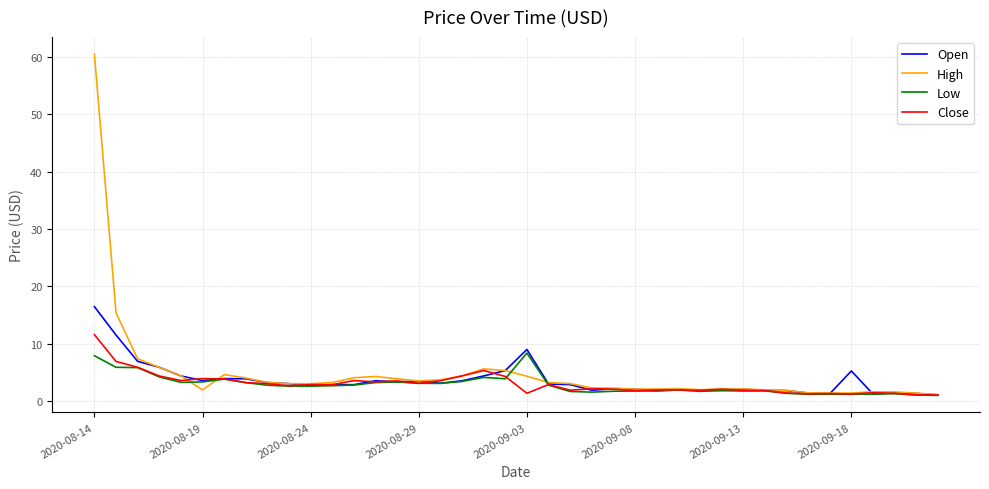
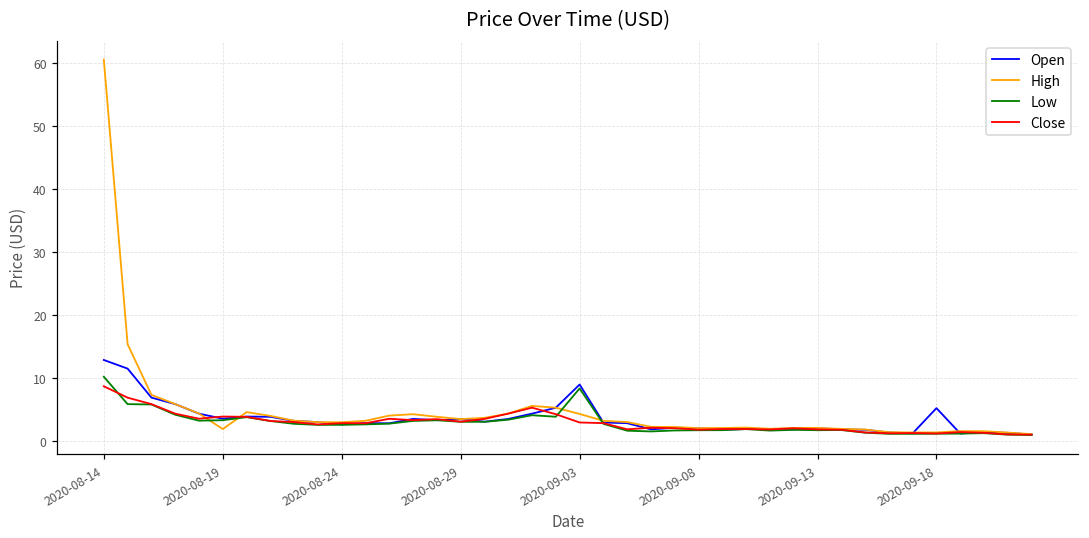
Open, 2020-08-14: 16 -> 13
Low, 2020-08-14: 8 -> 10
Close, 2020-08-14: 12 -> 9
Close, 2020-09-03: 1 -> 3
